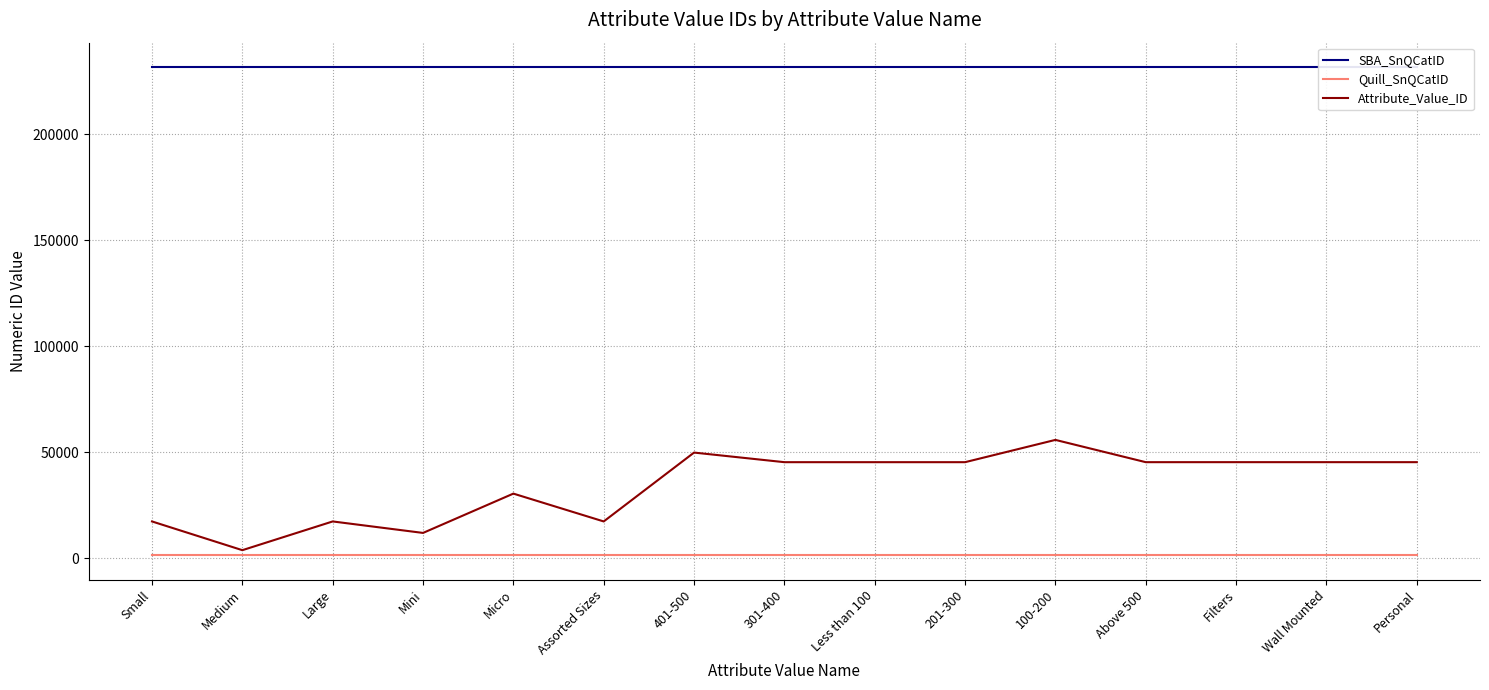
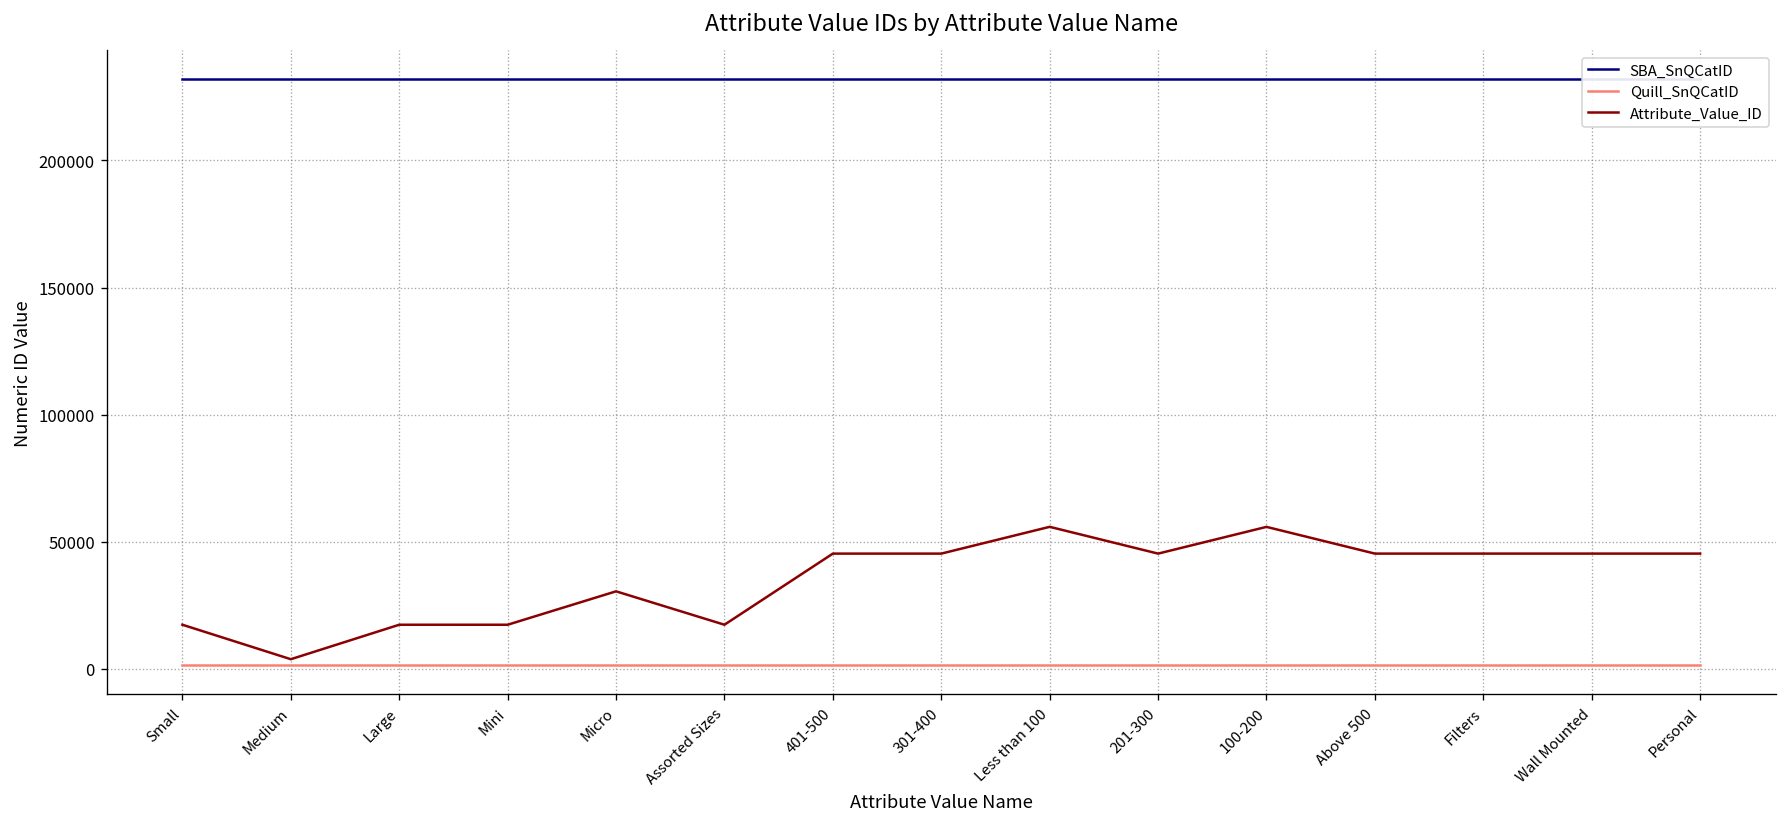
Attribute_Value_ID, Mini: 12000 -> 17000
Attribute_Value_ID, 401-500: 50000 -> 45000
Attribute_Value_ID, Less than 100: 45000 -> 56000
